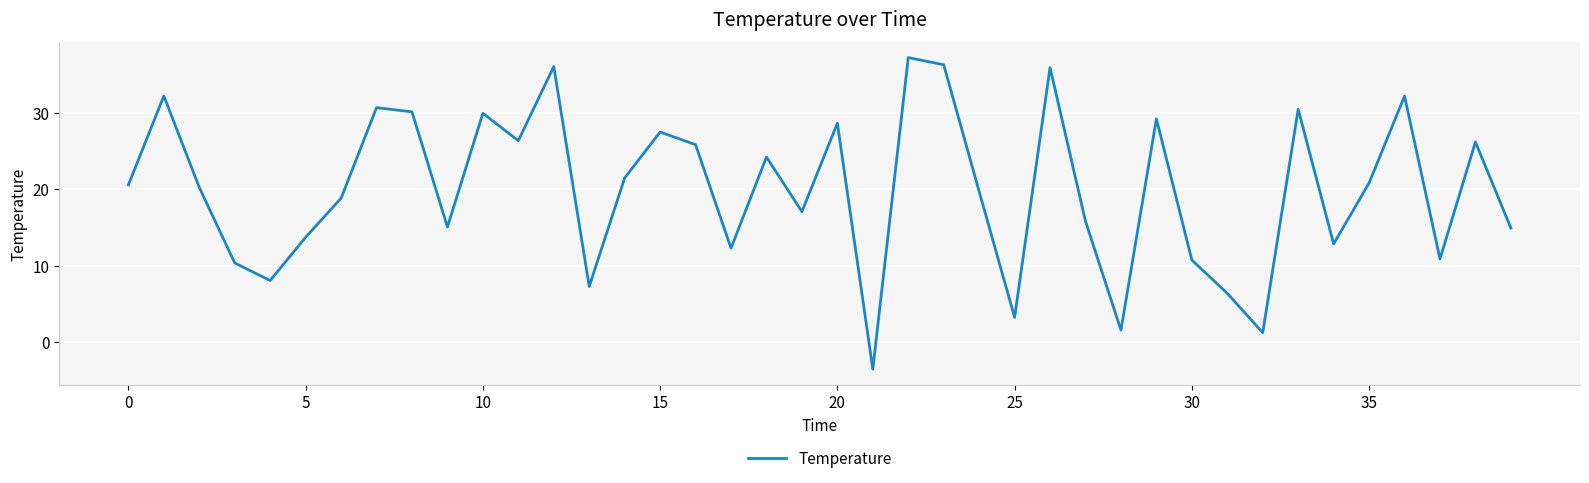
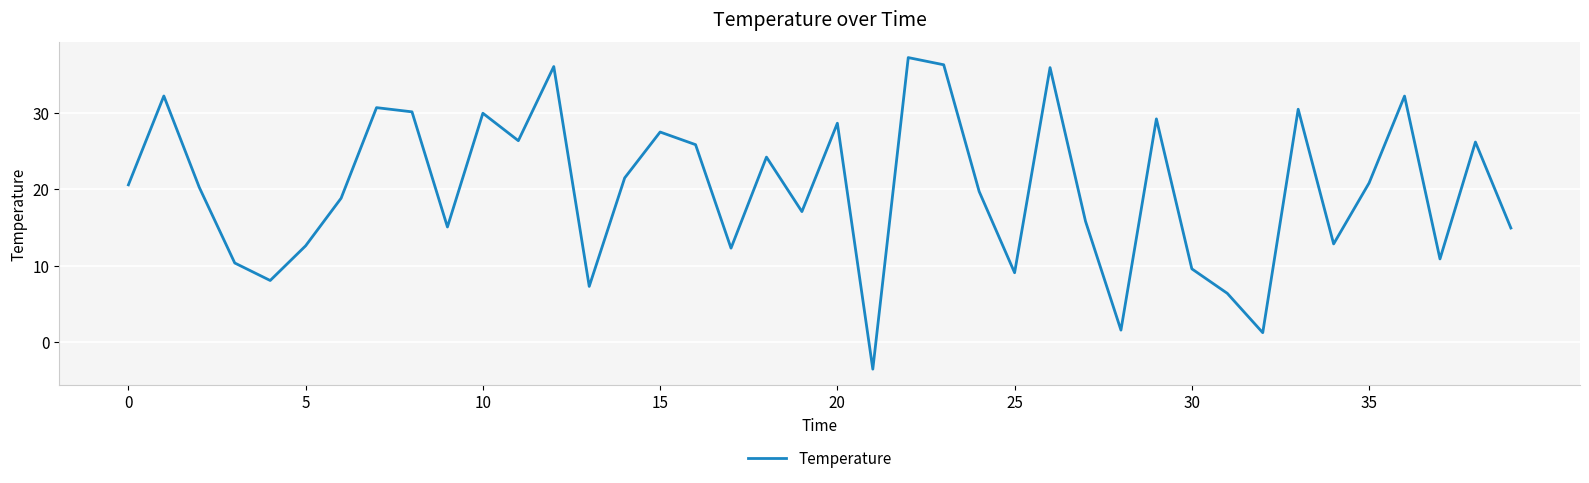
5: 14 -> 13
25: 3 -> 9
30: 11 -> 10
